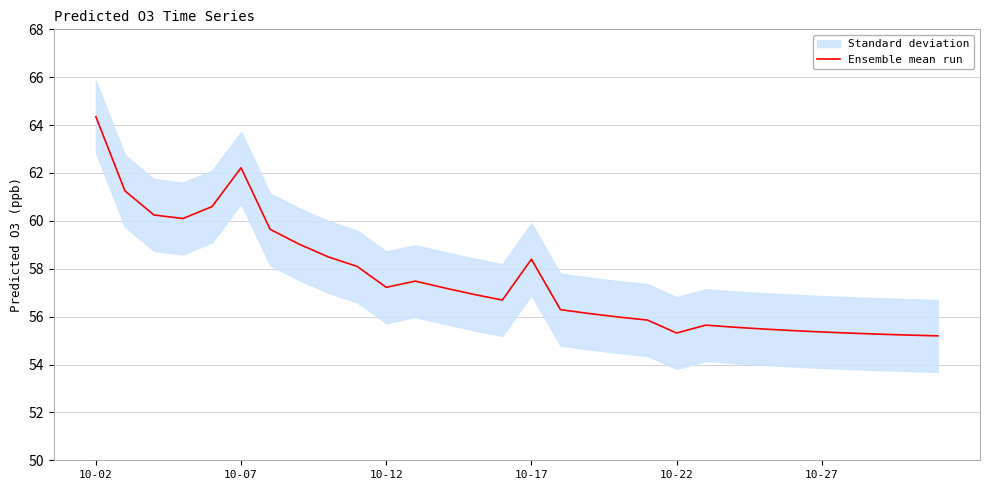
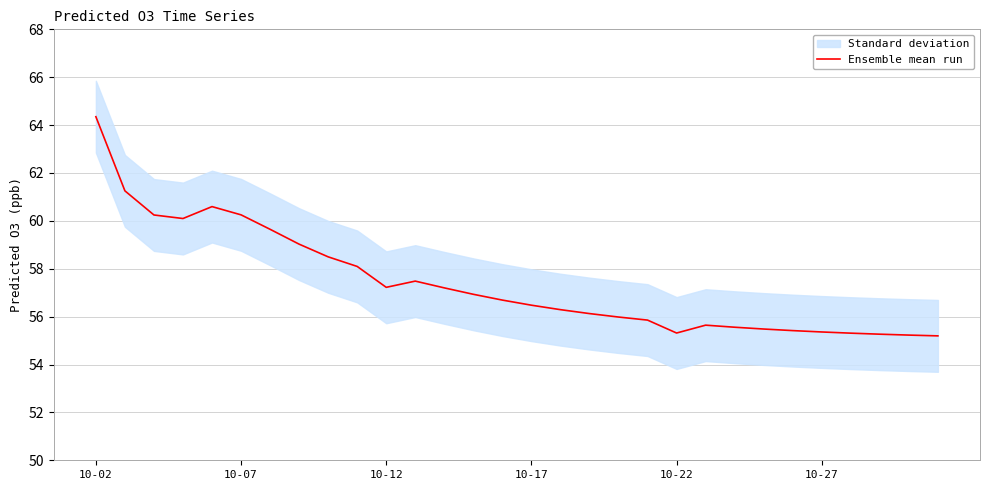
Ensemble mean run, 10-07: 62.2 -> 60.3
Ensemble mean run, 10-17: 58.4 -> 56.5
